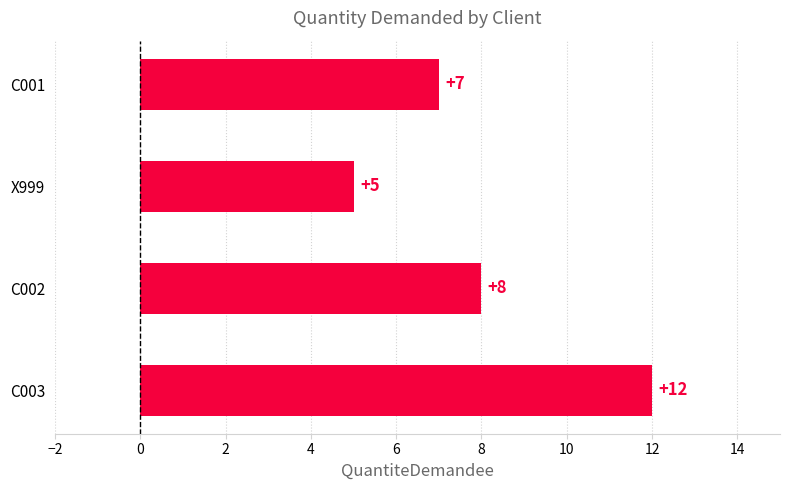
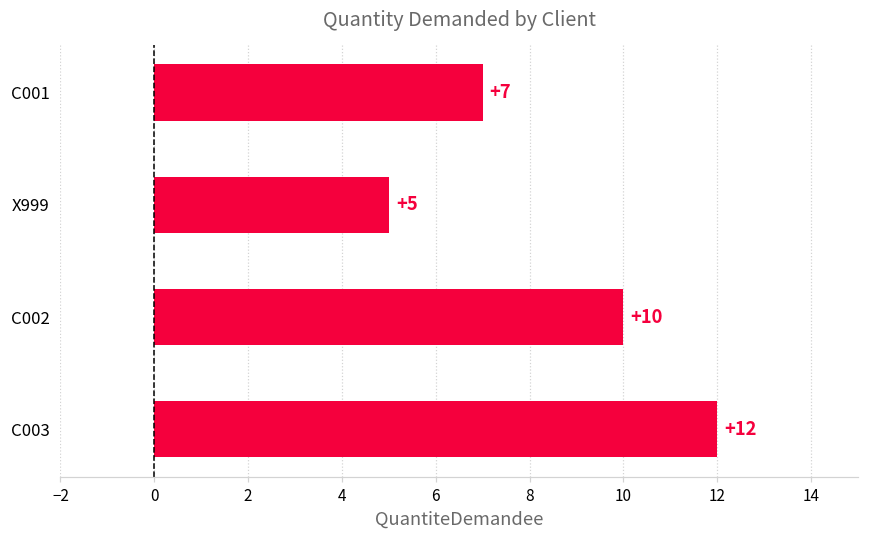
C002: +8 -> +10
